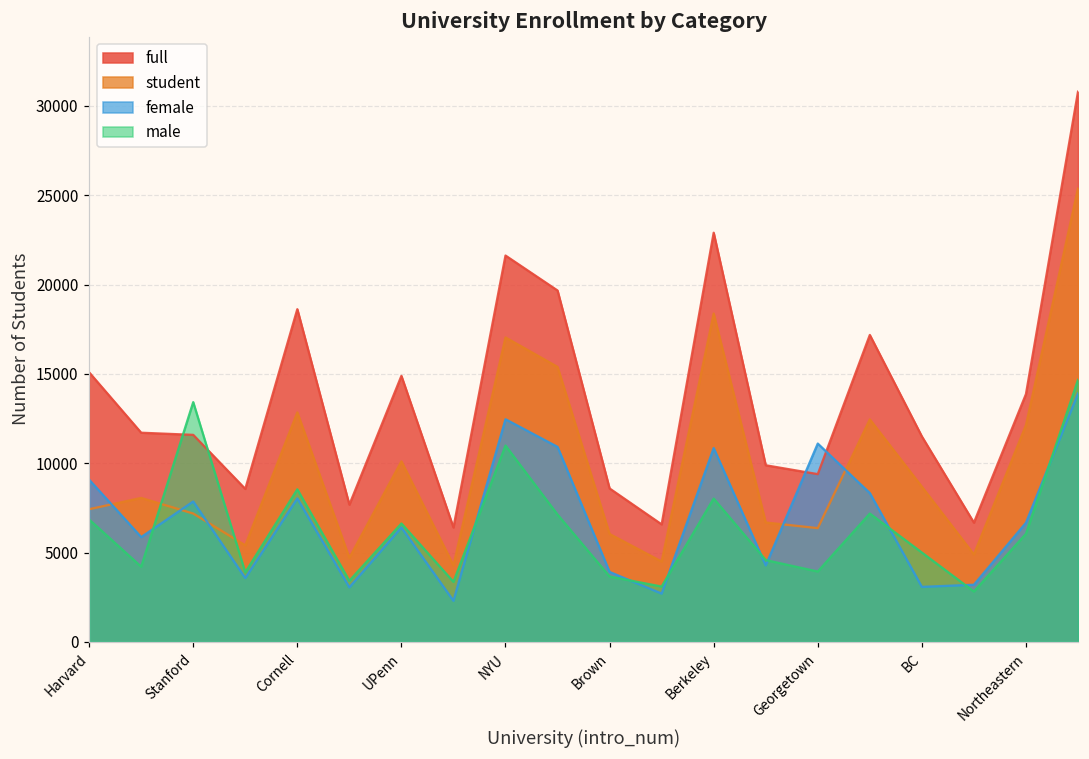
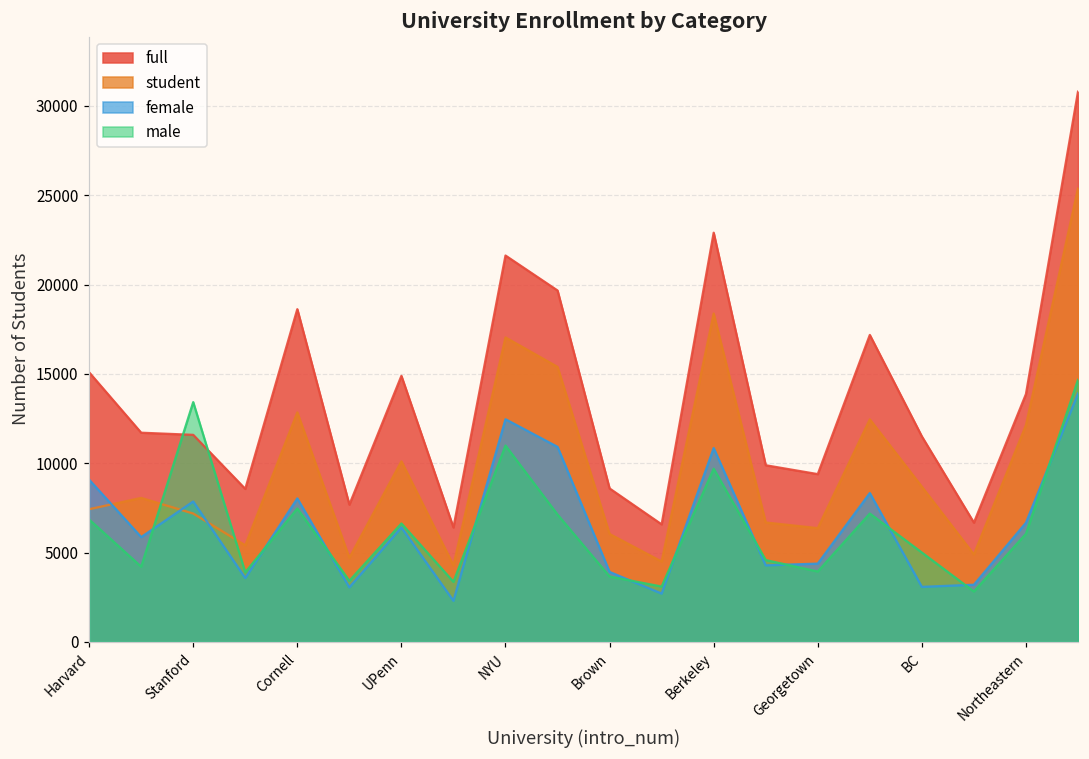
male, Cornell: 8500 -> 7500
male, Berkeley: 8000 -> 9700
female, Georgetown: 11100 -> 4400
